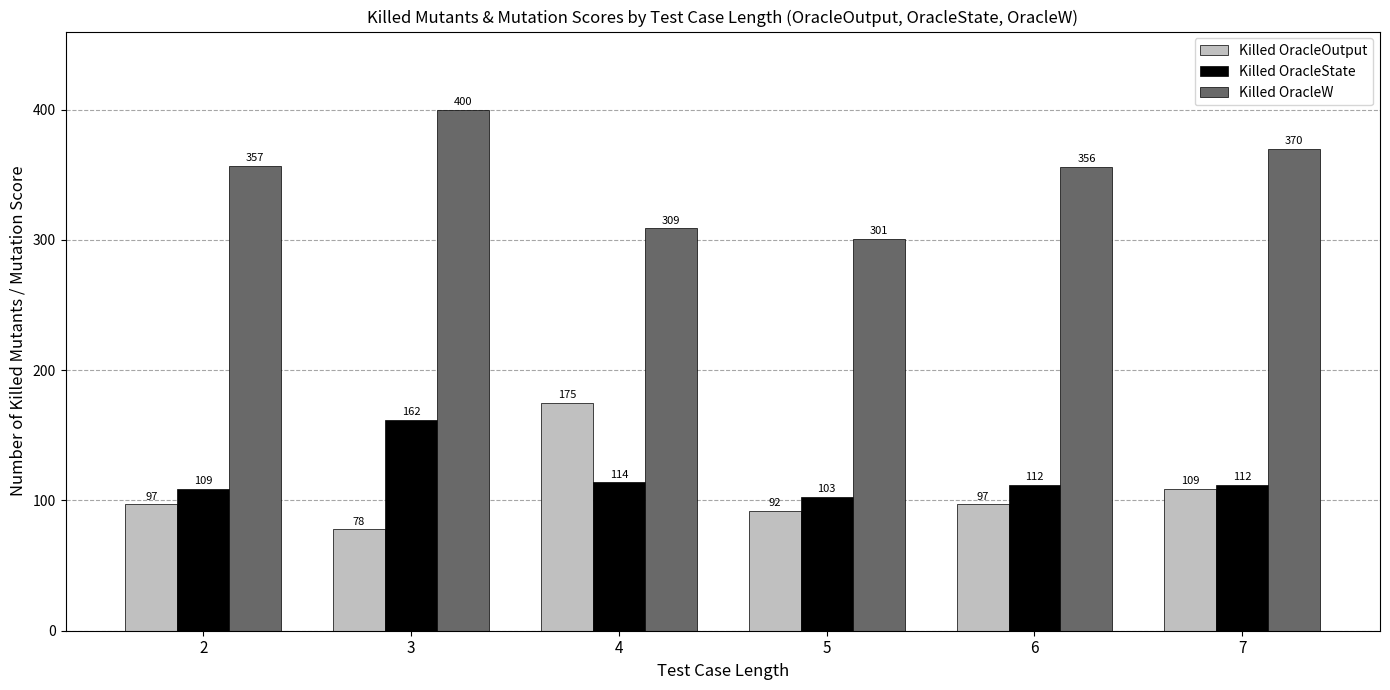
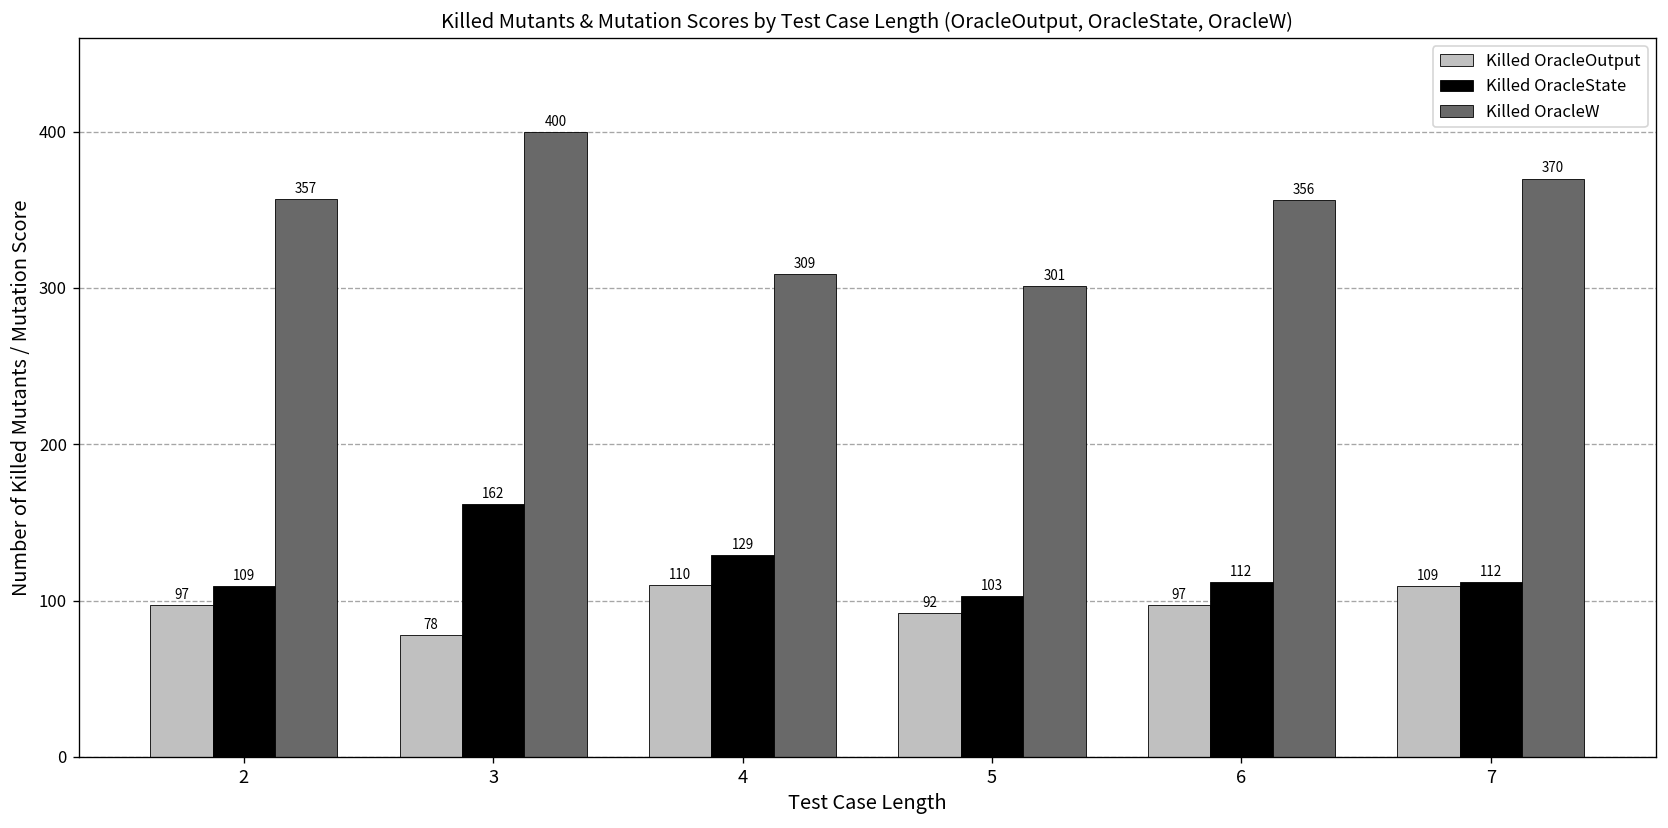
Killed OracleOutput, 4: 175 -> 110
Killed OracleState, 4: 114 -> 129
